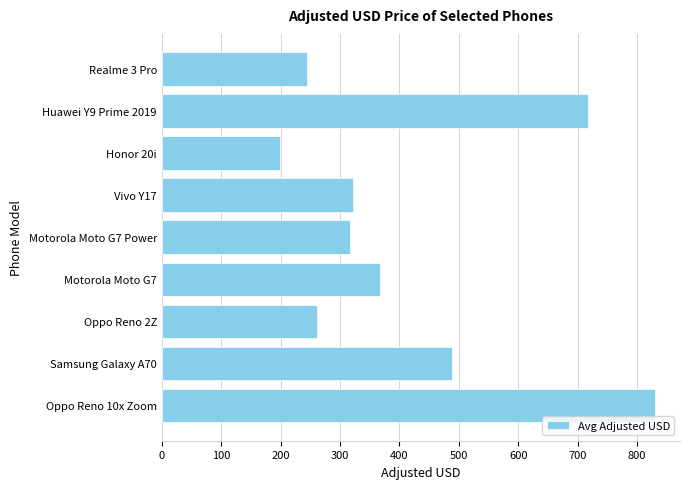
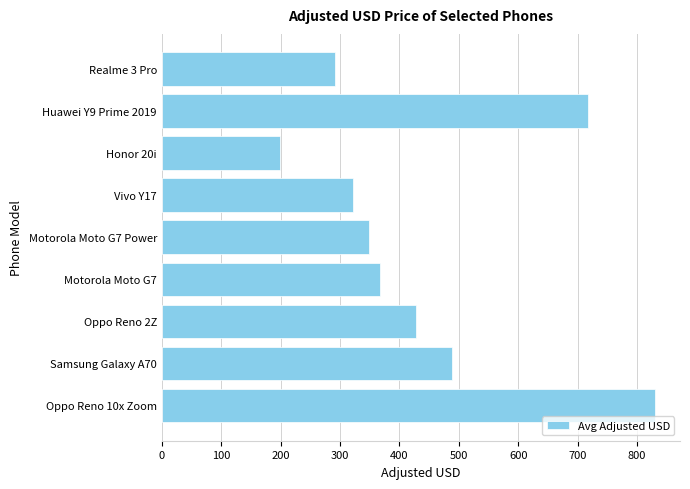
Realme 3 Pro: 240 -> 290
Motorola Moto G7 Power: 320 -> 350
Oppo Reno 2Z: 260 -> 430
